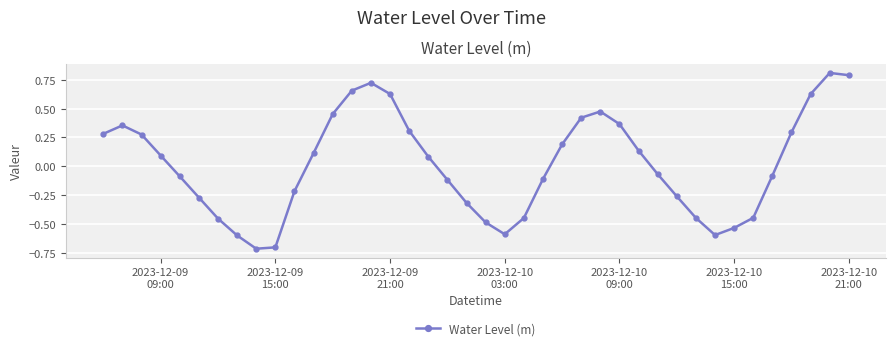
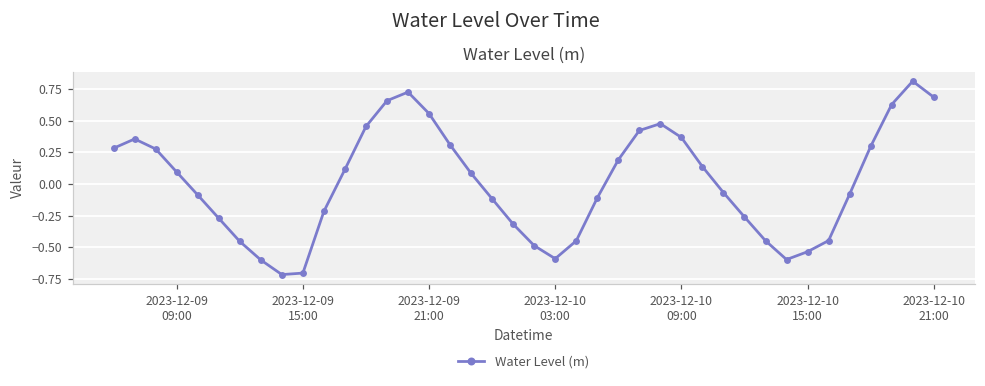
2023-12-09 21:00: 0.63 -> 0.55
2023-12-10 21:00: 0.79 -> 0.68
